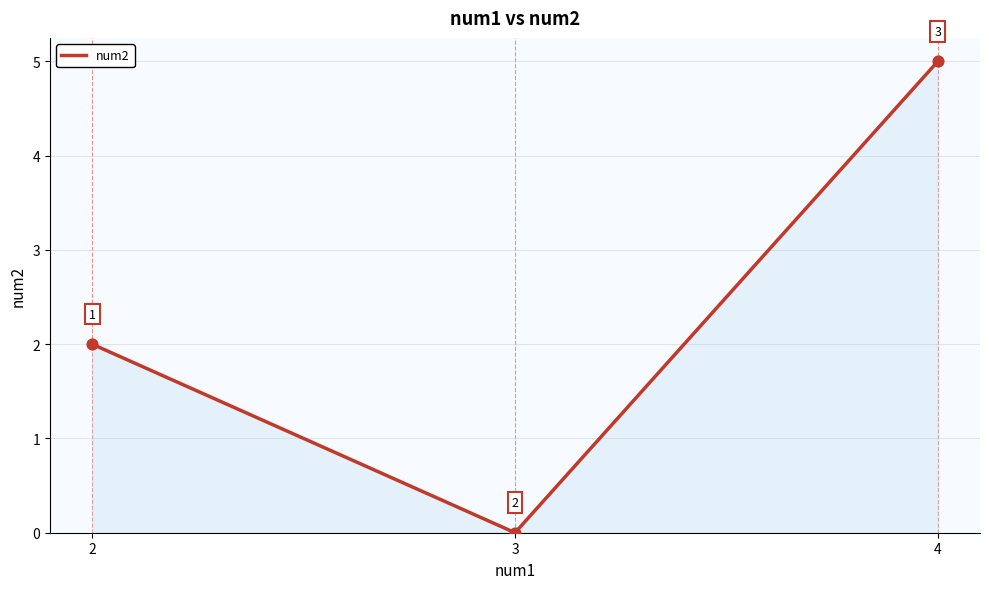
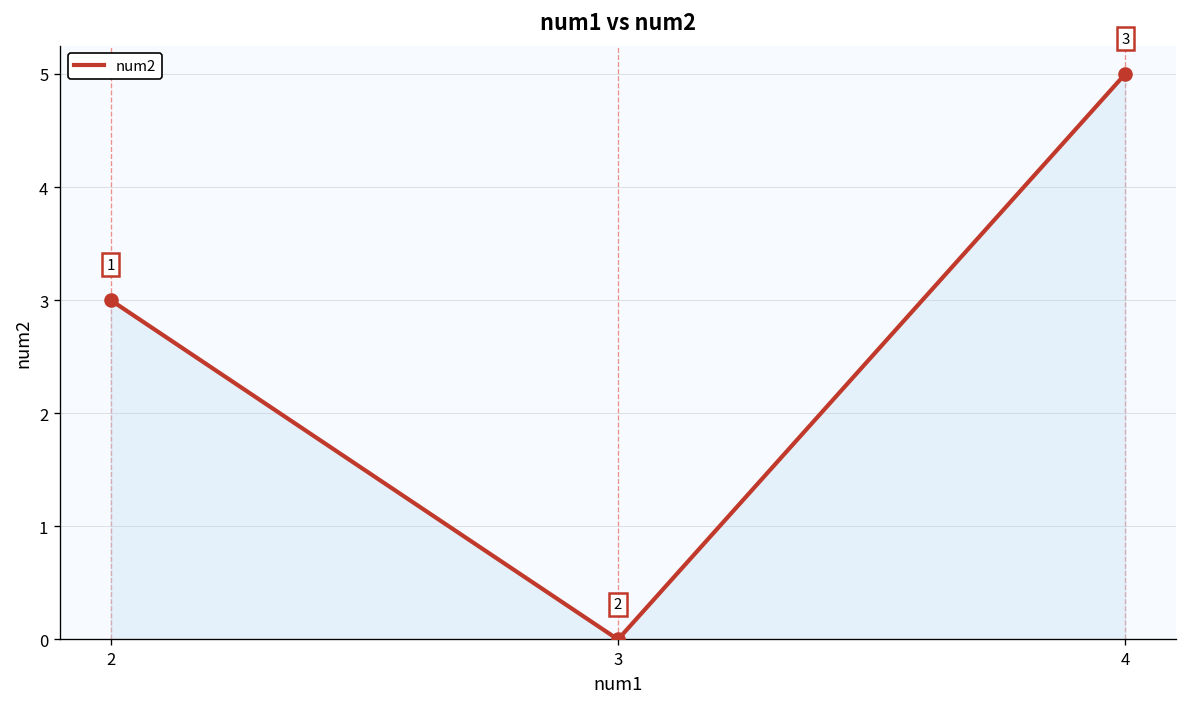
2: 2 -> 3
